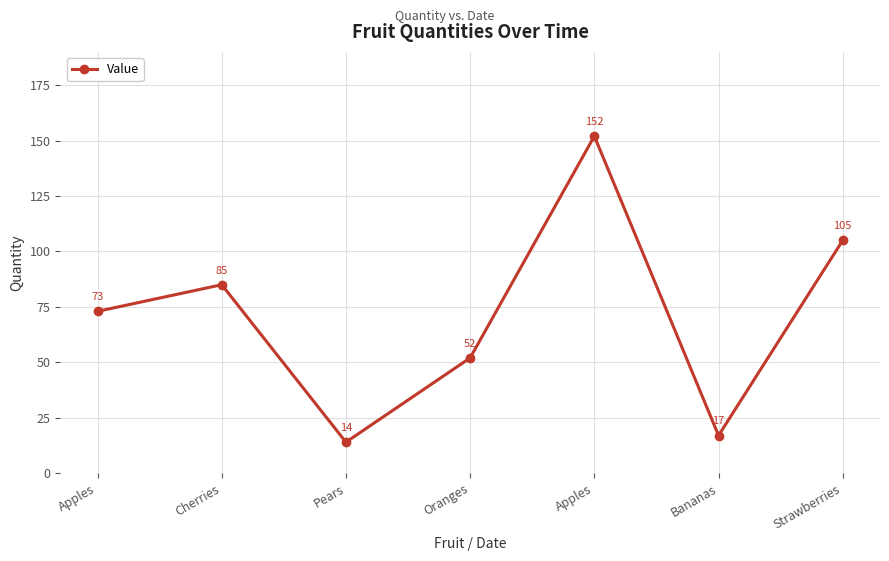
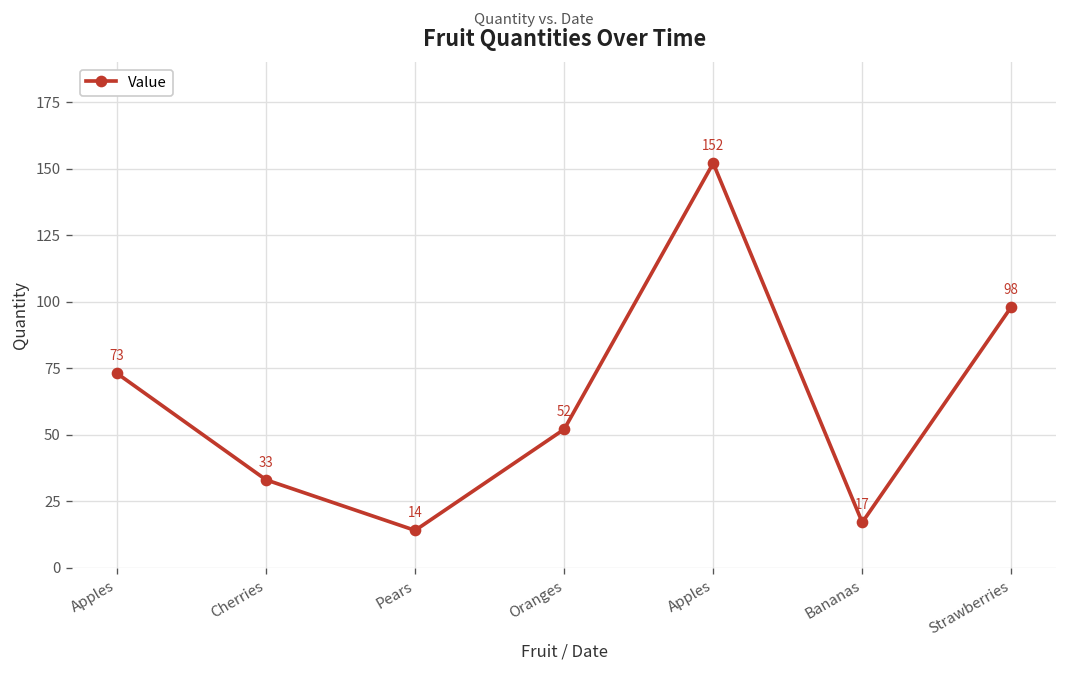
Cherries: 85 -> 33
Strawberries: 105 -> 98
